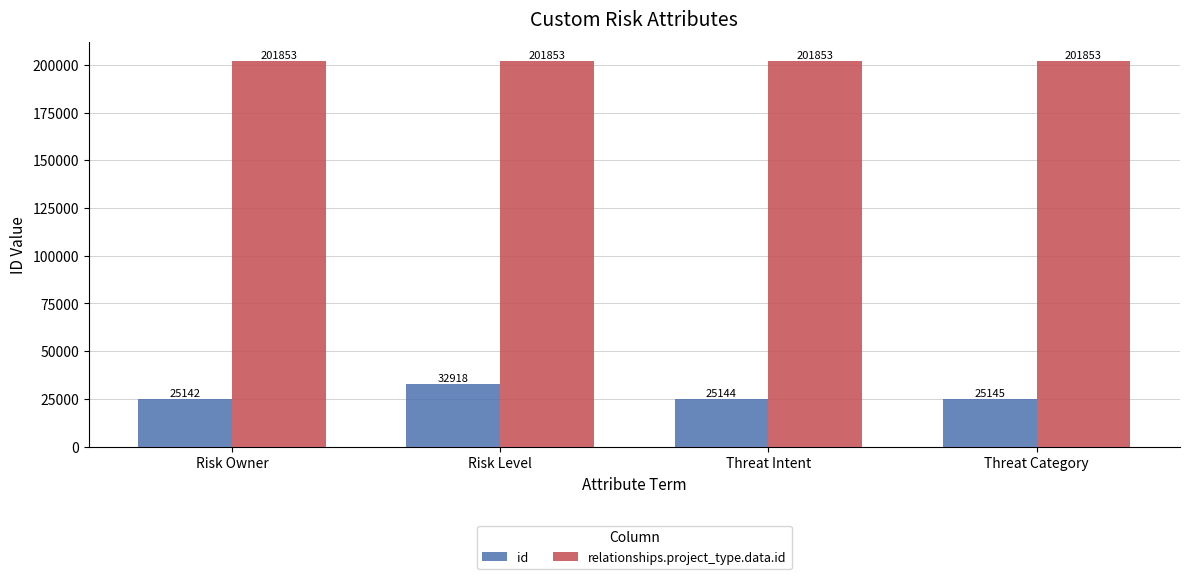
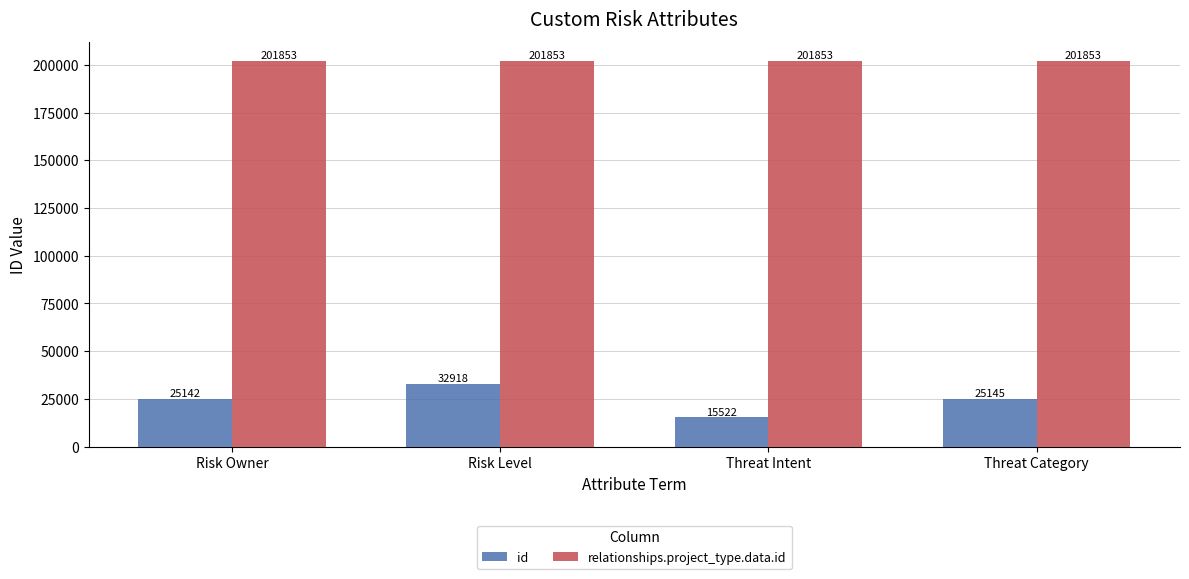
id, Threat Intent: 25144 -> 15522
